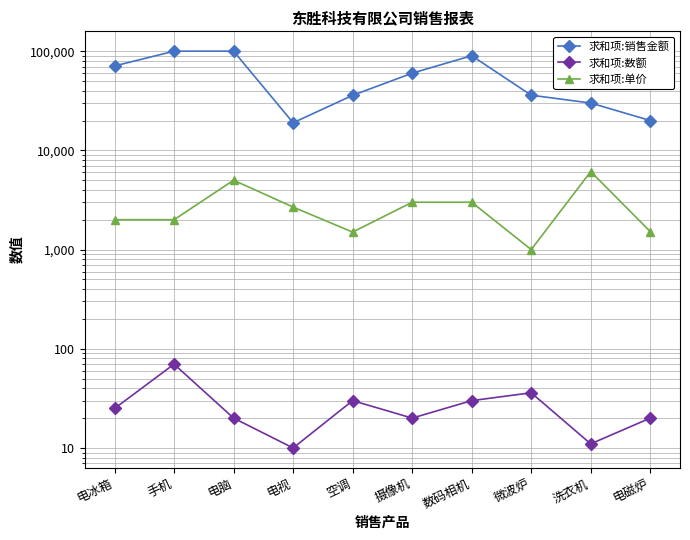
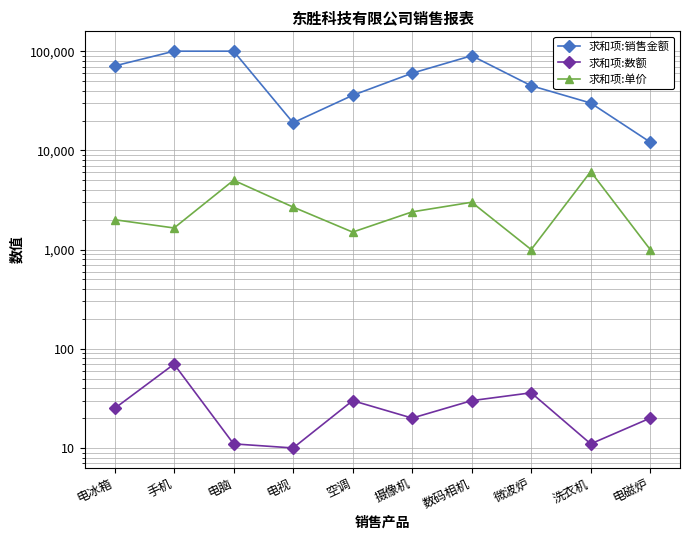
求和项:单价, 手机: 2,000 -> 1,700
求和项:数额, 电脑: 20 -> 11
求和项:单价, 摄像机: 3,000 -> 2,400
求和项:销售金额, 微波炉: 36,000 -> 40,000
求和项:销售金额, 电磁炉: 20,000 -> 12,000
求和项:单价, 电磁炉: 1,500 -> 1,000
